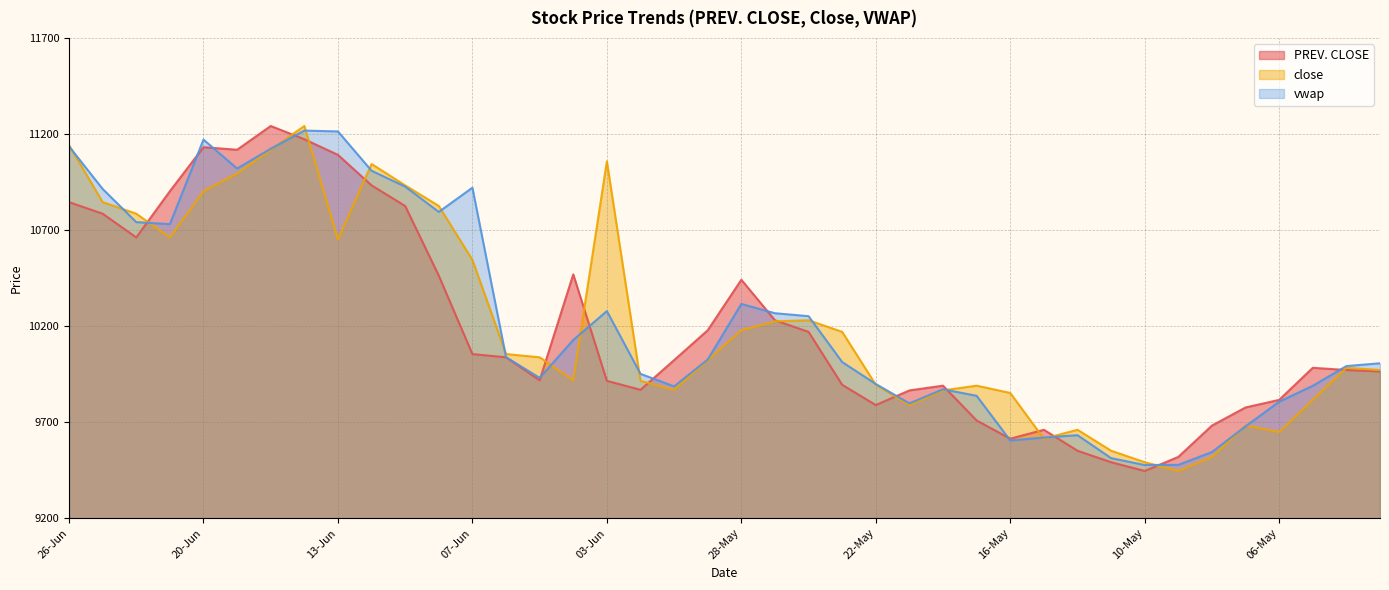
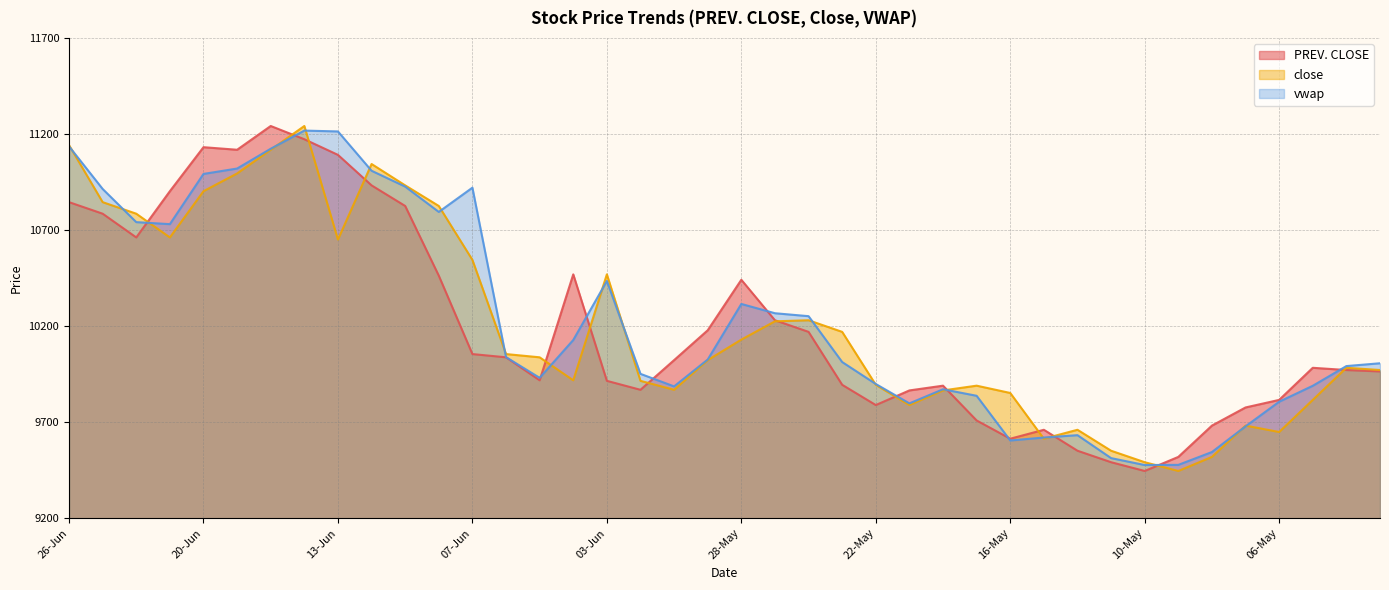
vwap, 20-Jun: 11170 -> 10990
close, 03-Jun: 11060 -> 10470
vwap, 03-Jun: 10280 -> 10440
close, 28-May: 10180 -> 10130
